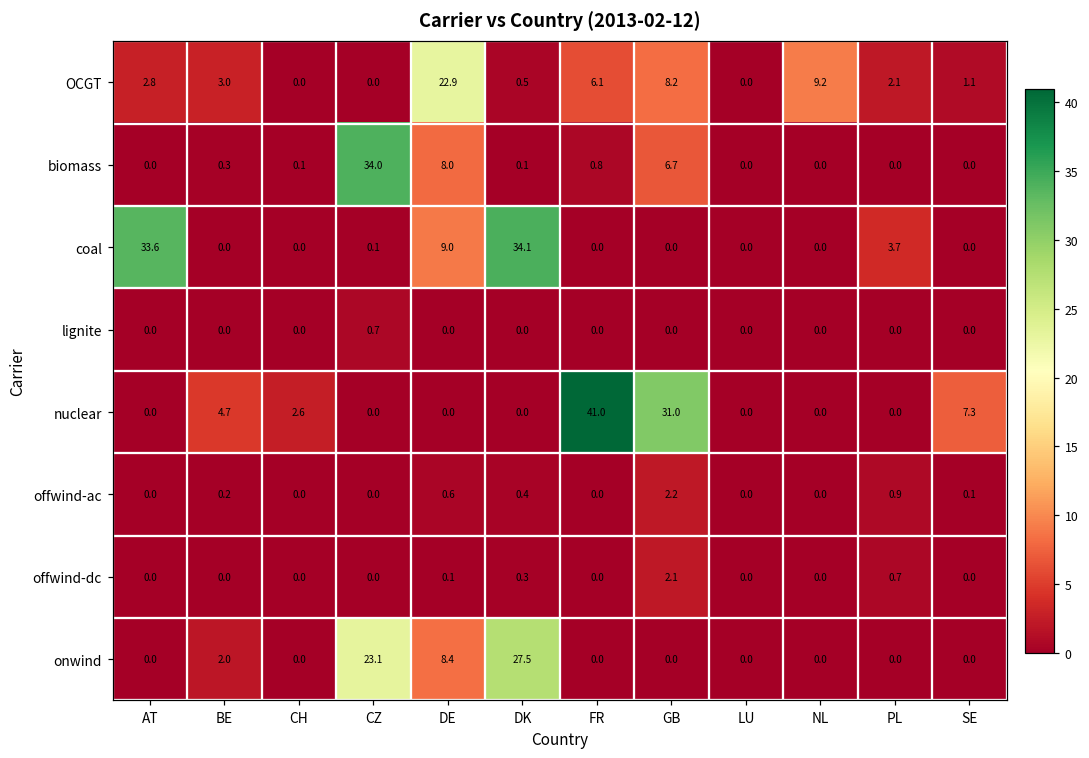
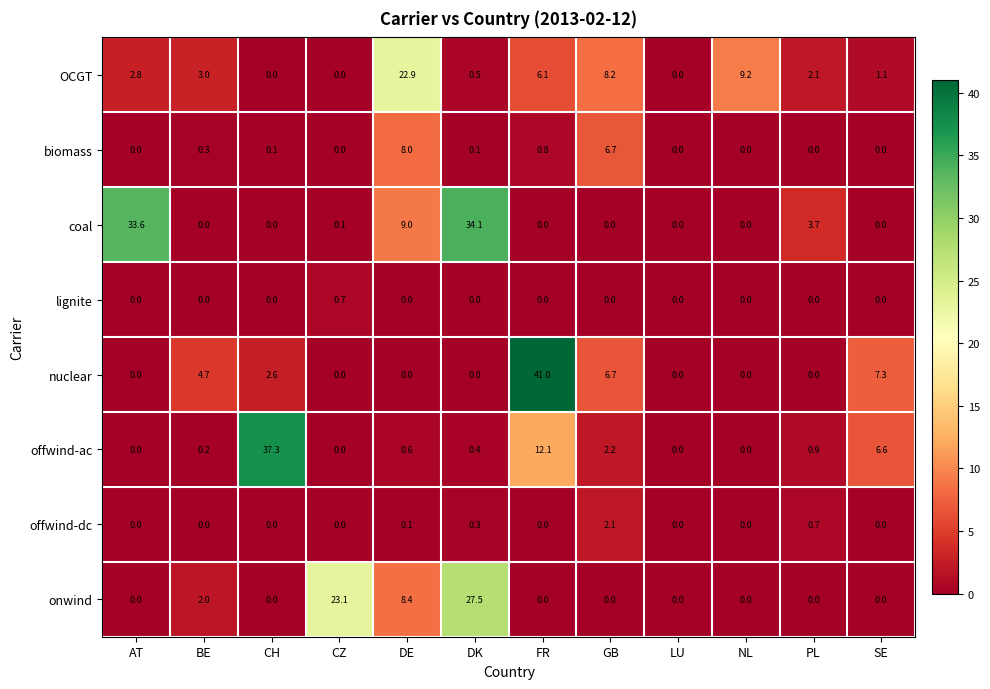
biomass, CZ: 34.0 -> 0.0
nuclear, GB: 31.0 -> 6.7
offwind-ac, CH: 0.0 -> 37.3
offwind-ac, FR: 0.0 -> 12.1
offwind-ac, SE: 0.1 -> 6.6
